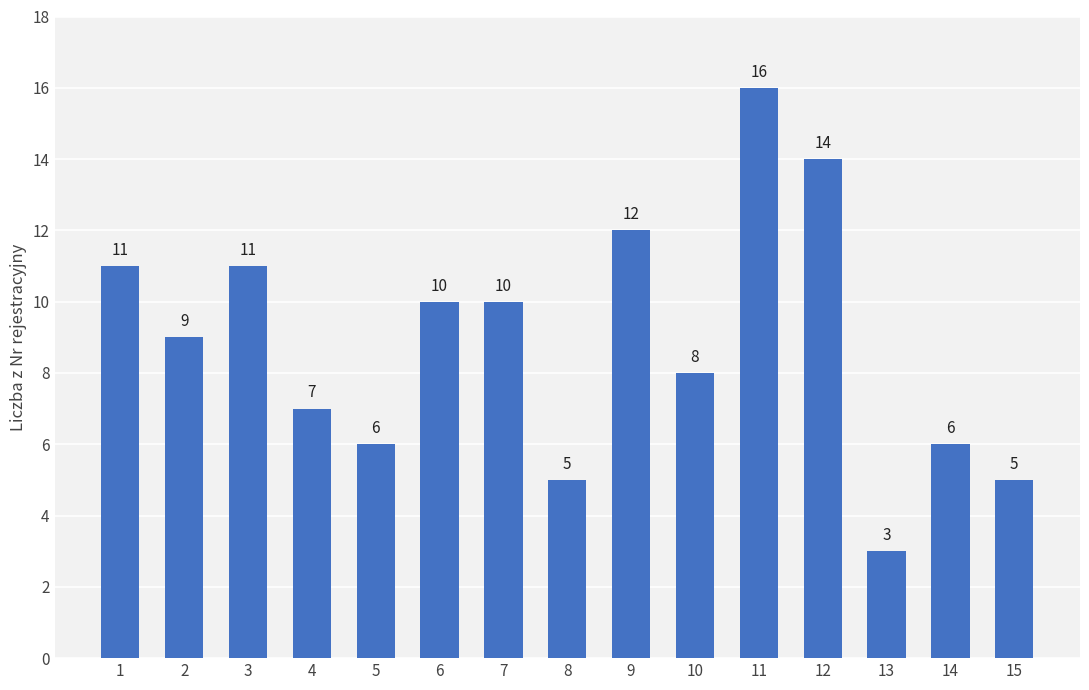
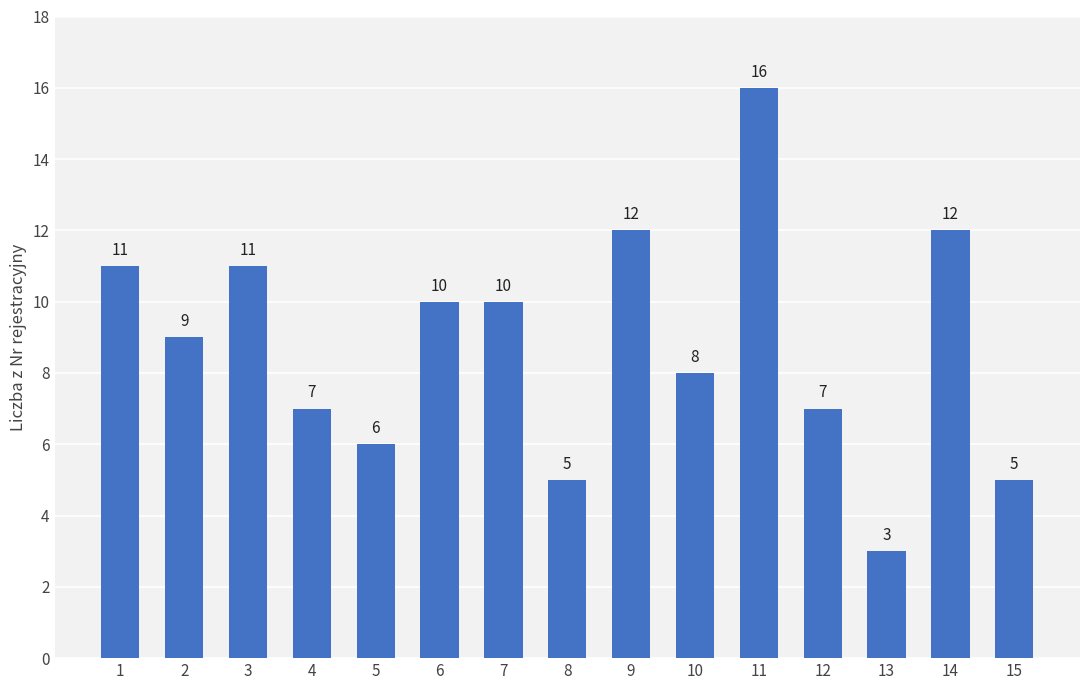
12: 14 -> 7
14: 6 -> 12
